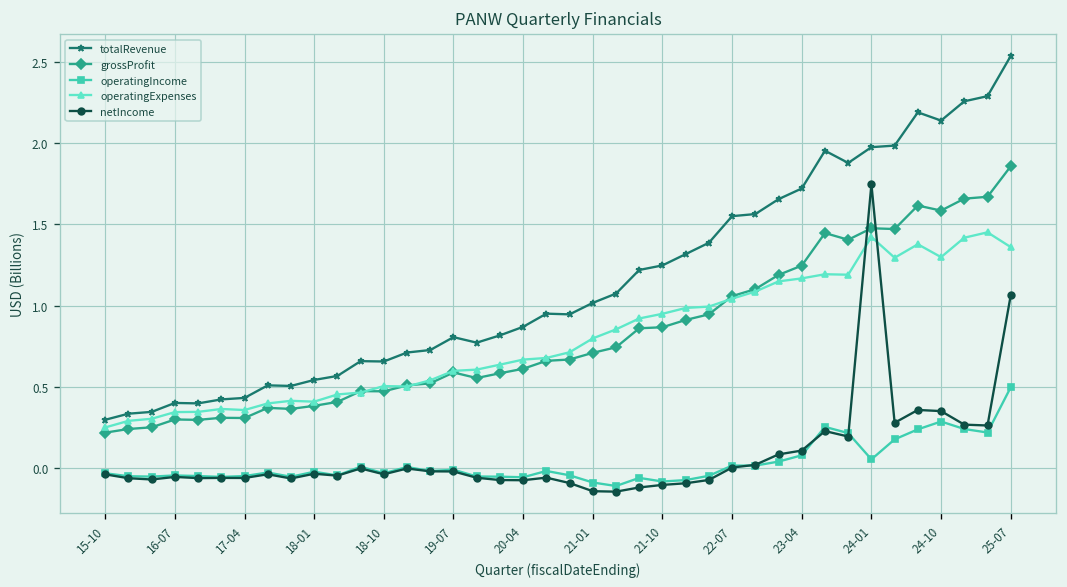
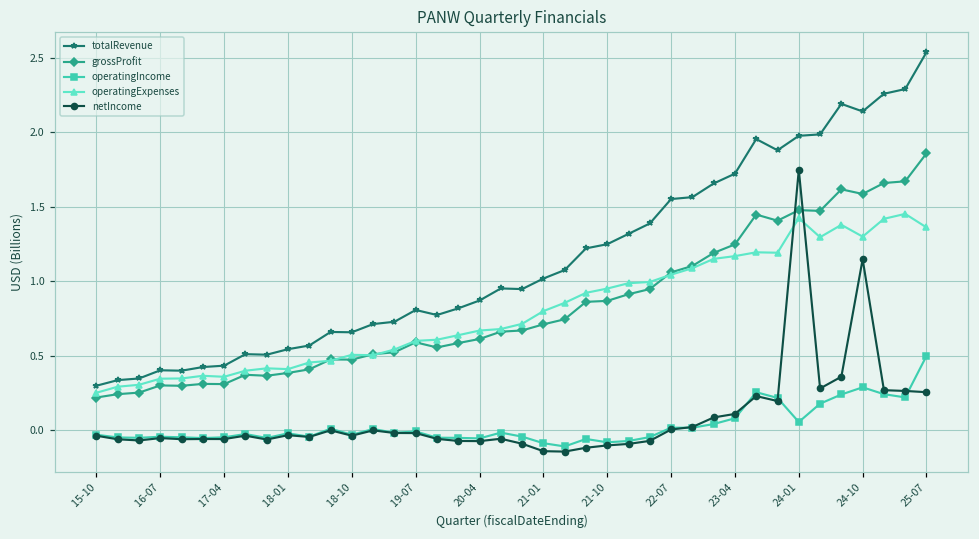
netIncome, 24-10: 0.35 -> 1.15
netIncome, 25-07: 1.06 -> 0.25
